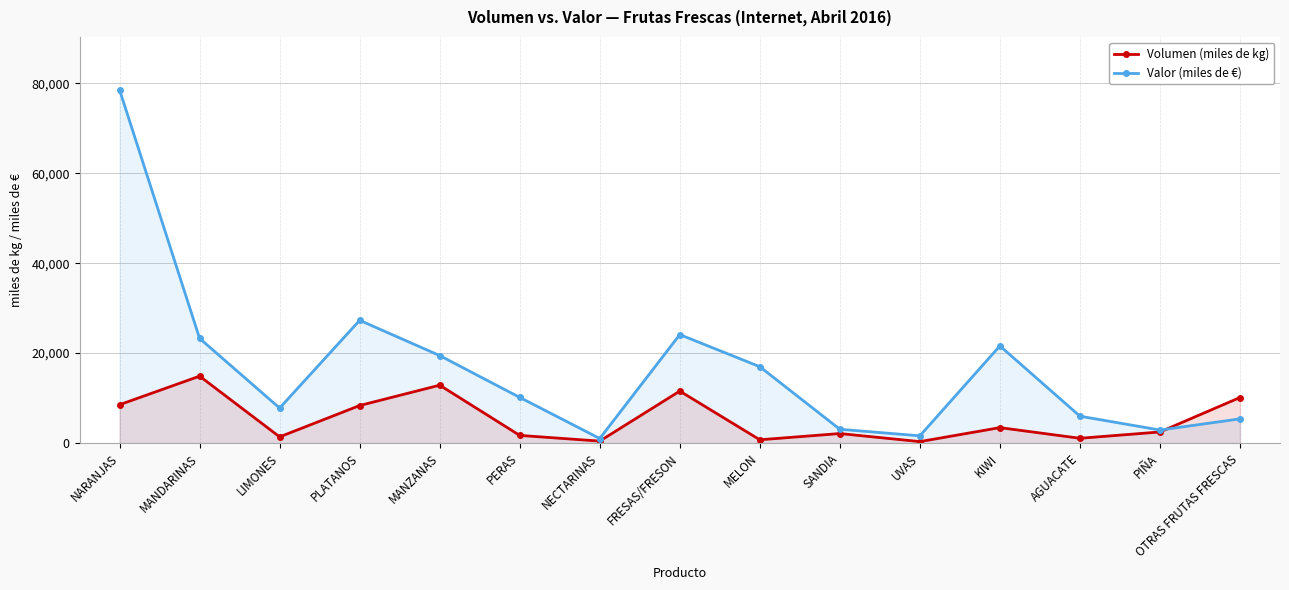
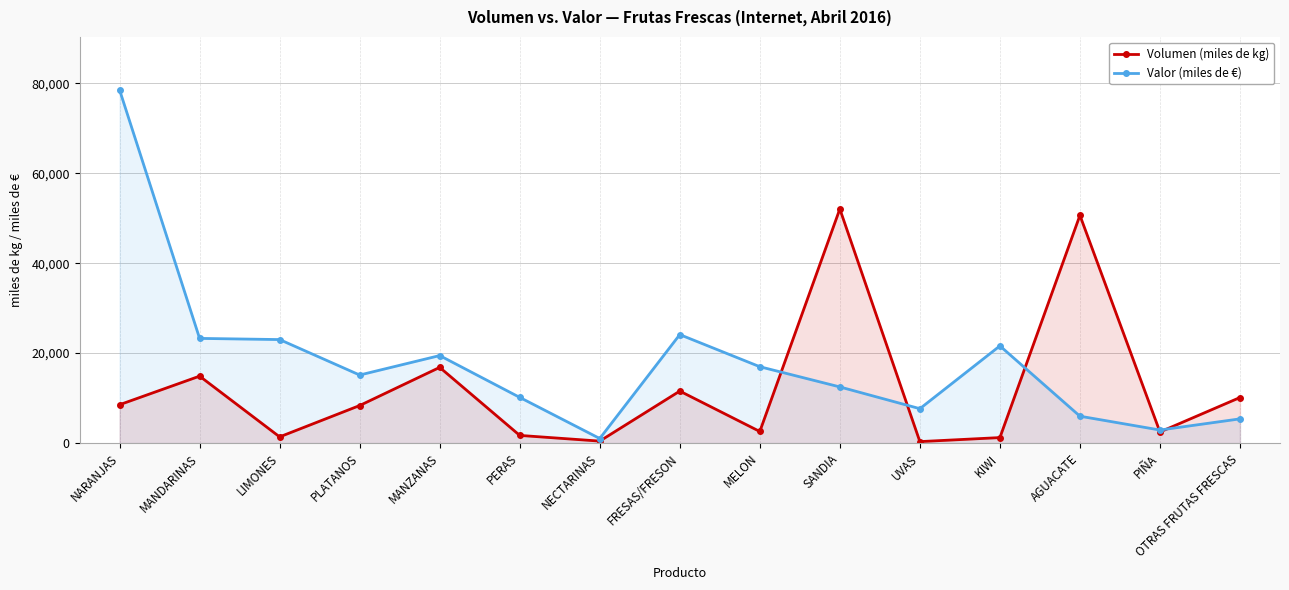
Valor (miles de €), LIMONES: 8,000 -> 23,000
Valor (miles de €), PLATANOS: 27,000 -> 15,000
Volumen (miles de kg), MANZANAS: 13,000 -> 17,000
Volumen (miles de kg), MELON: 1,000 -> 3,000
Volumen (miles de kg), SANDIA: 2,000 -> 52,000
Valor (miles de €), SANDIA: 3,000 -> 12,000
Valor (miles de €), UVAS: 2,000 -> 8,000
Volumen (miles de kg), KIWI: 3,000 -> 1,000
Volumen (miles de kg), AGUACATE: 1,000 -> 51,000
